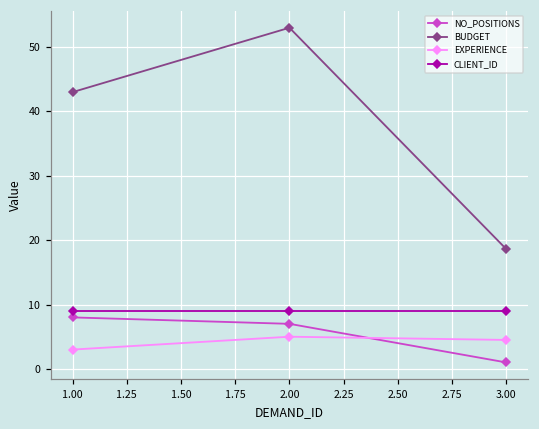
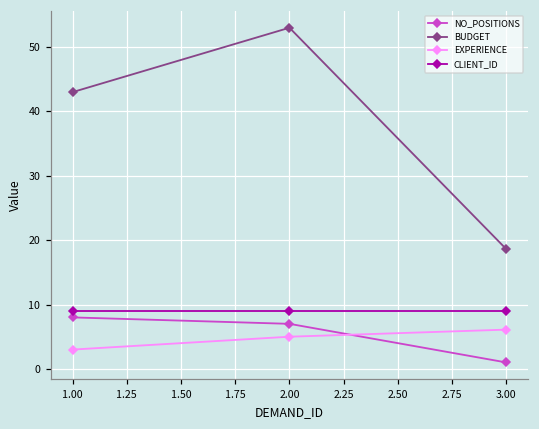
EXPERIENCE, 3.00: 5 -> 6
